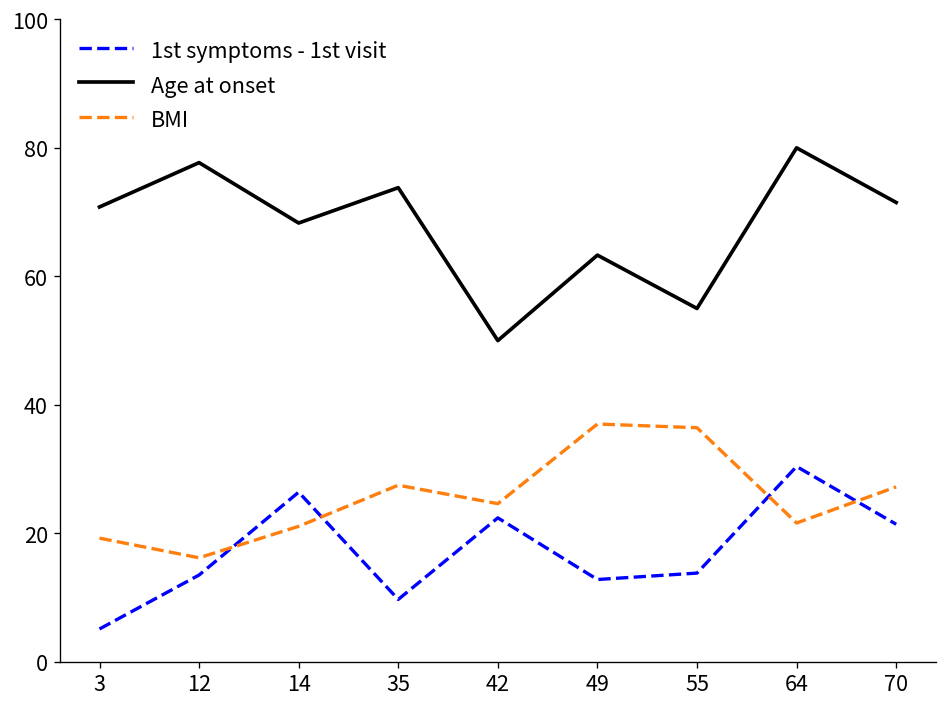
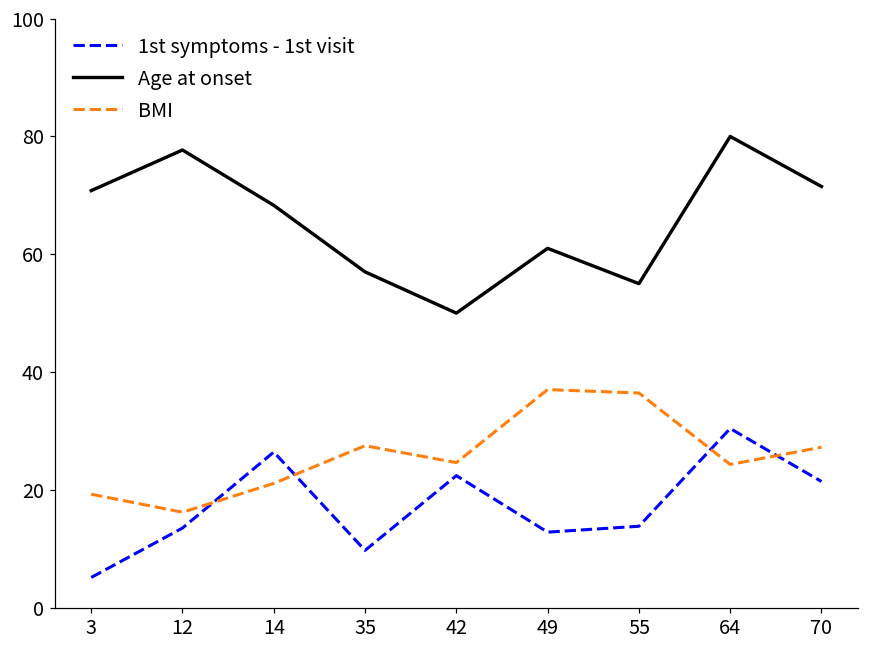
Age at onset, 35: 74 -> 57
Age at onset, 49: 63 -> 61
BMI, 64: 22 -> 24
